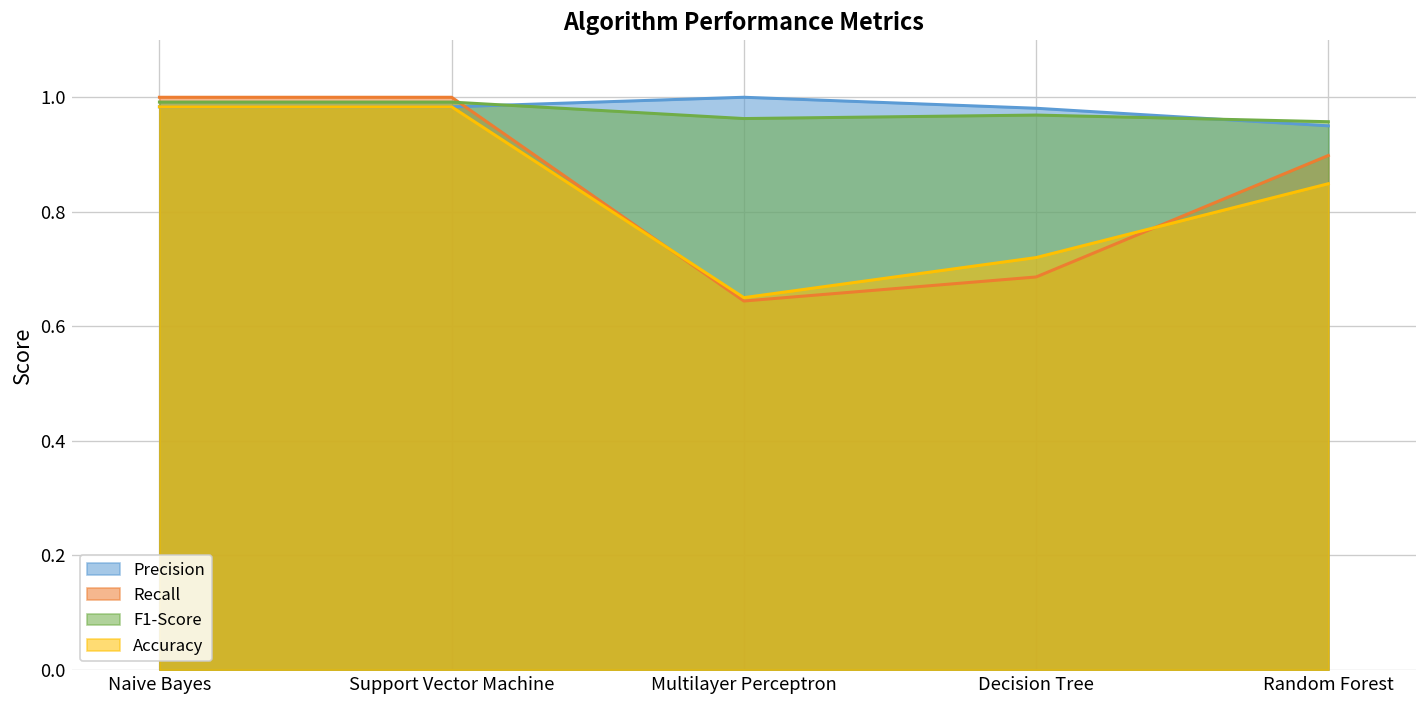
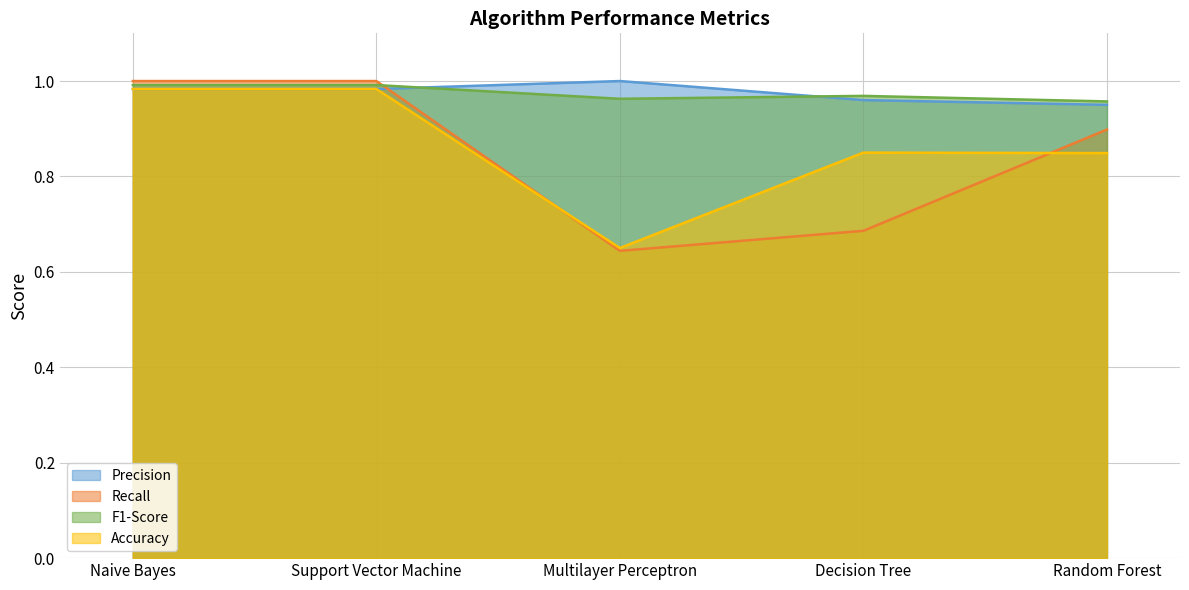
Precision, Decision Tree: 0.98 -> 0.96
Accuracy, Decision Tree: 0.72 -> 0.85
